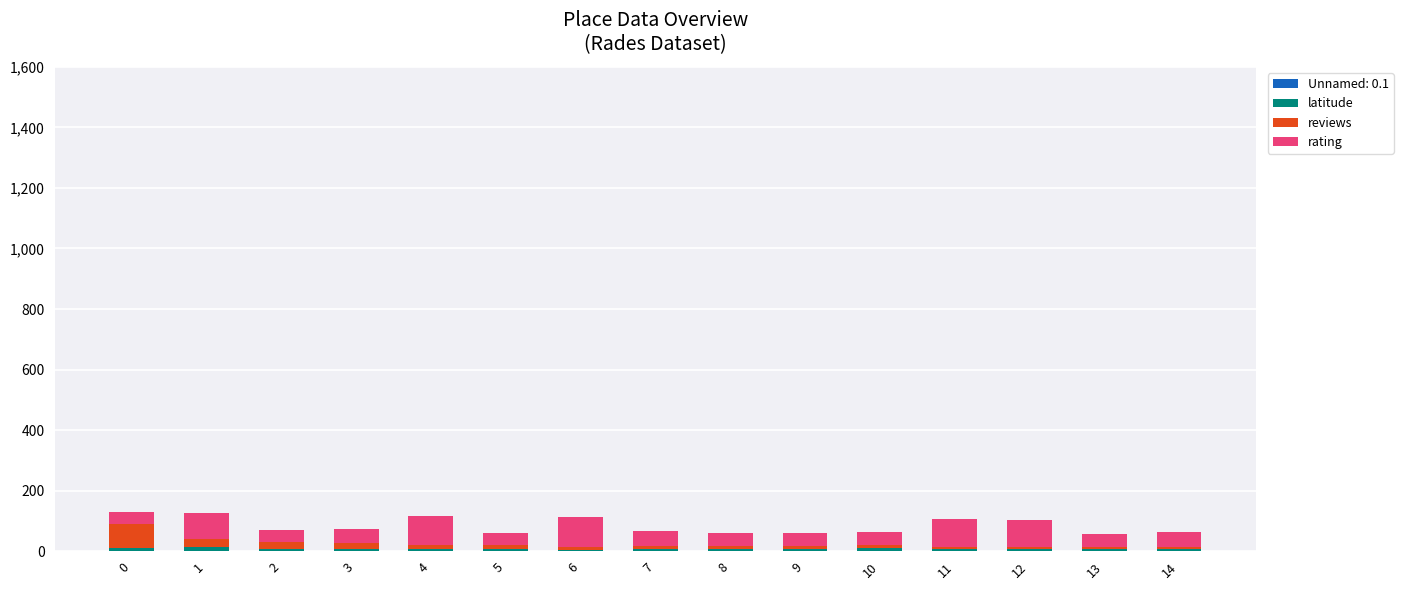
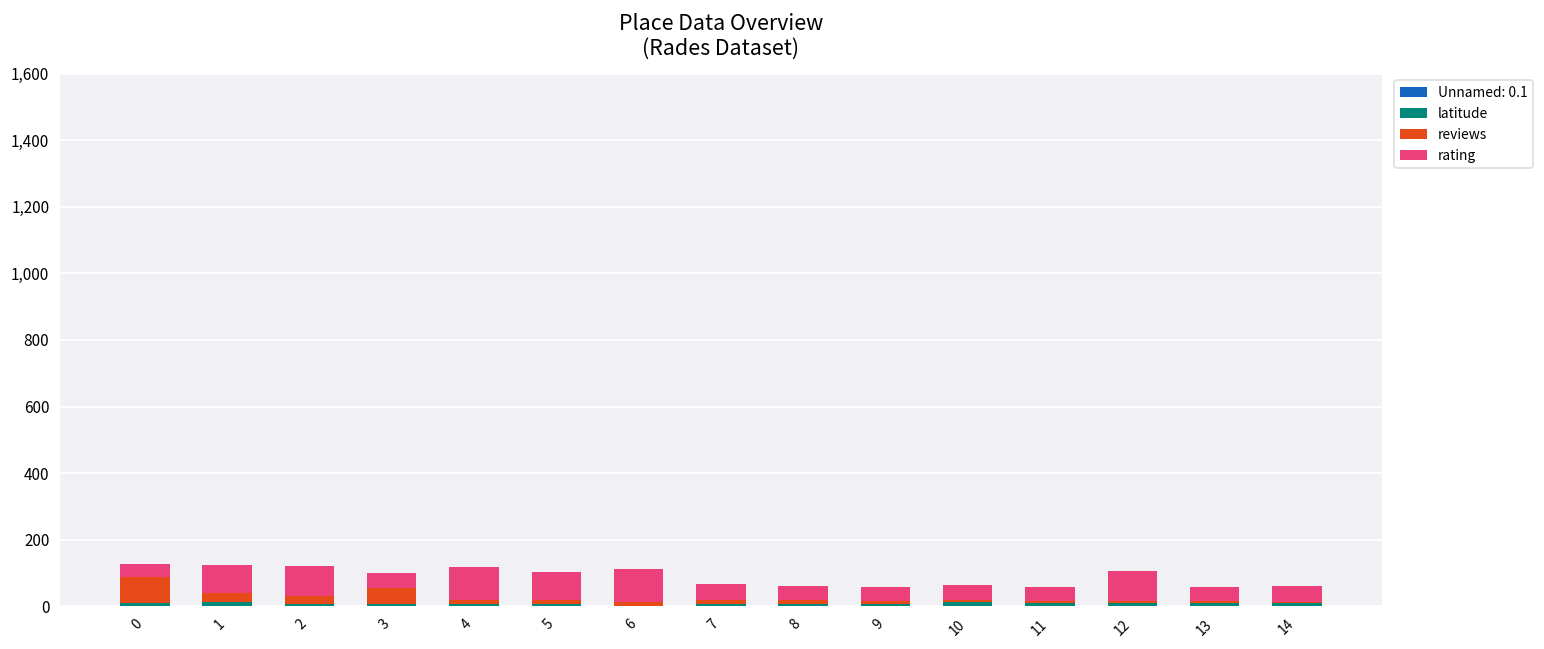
rating, 2: 40 -> 90
reviews, 3: 20 -> 50
rating, 5: 40 -> 80
rating, 11: 90 -> 40
